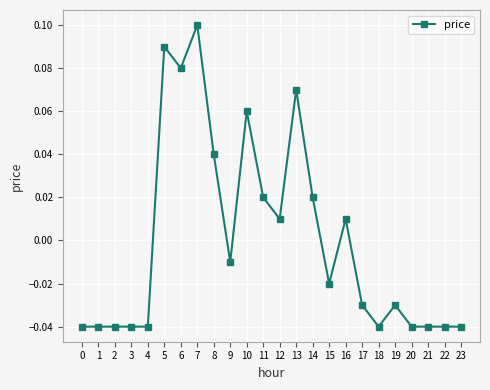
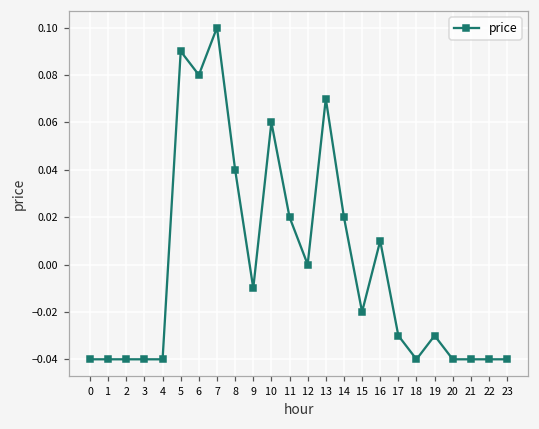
12: 0.01 -> 0.00
